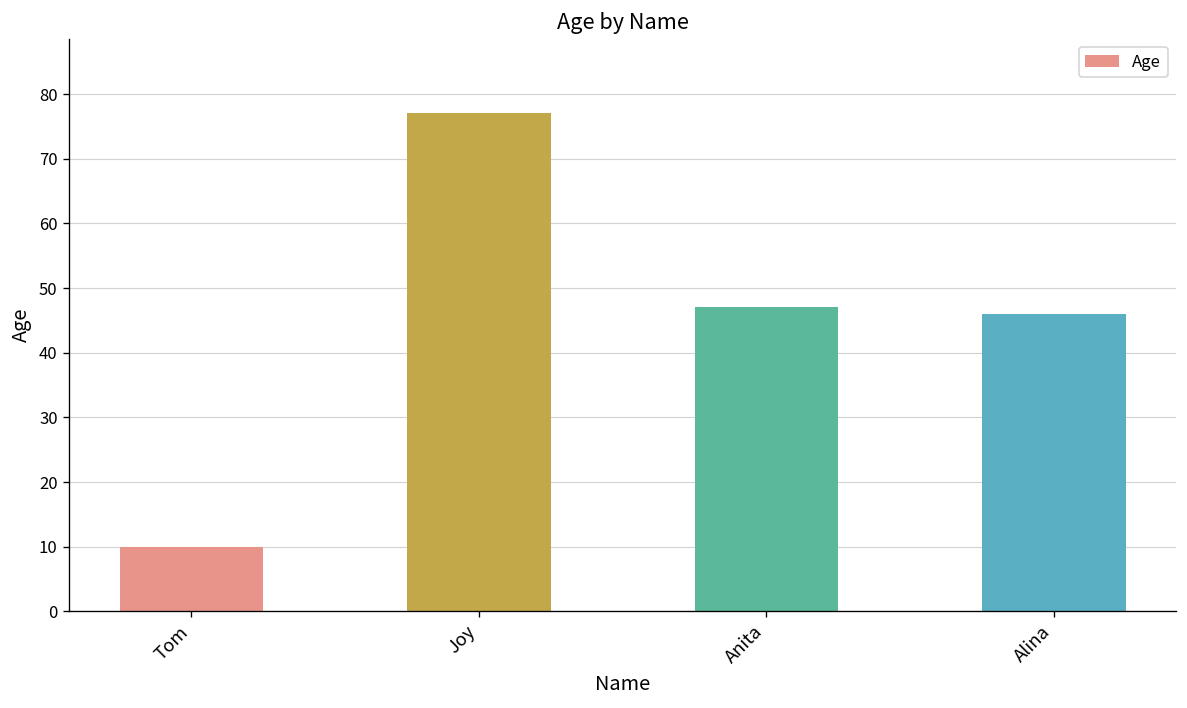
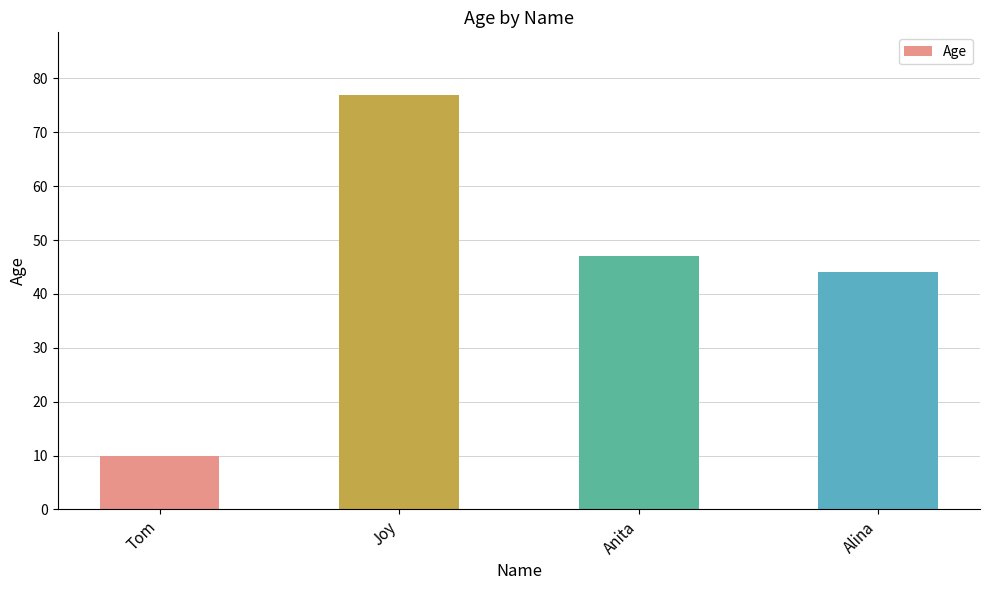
Alina: 46 -> 44
